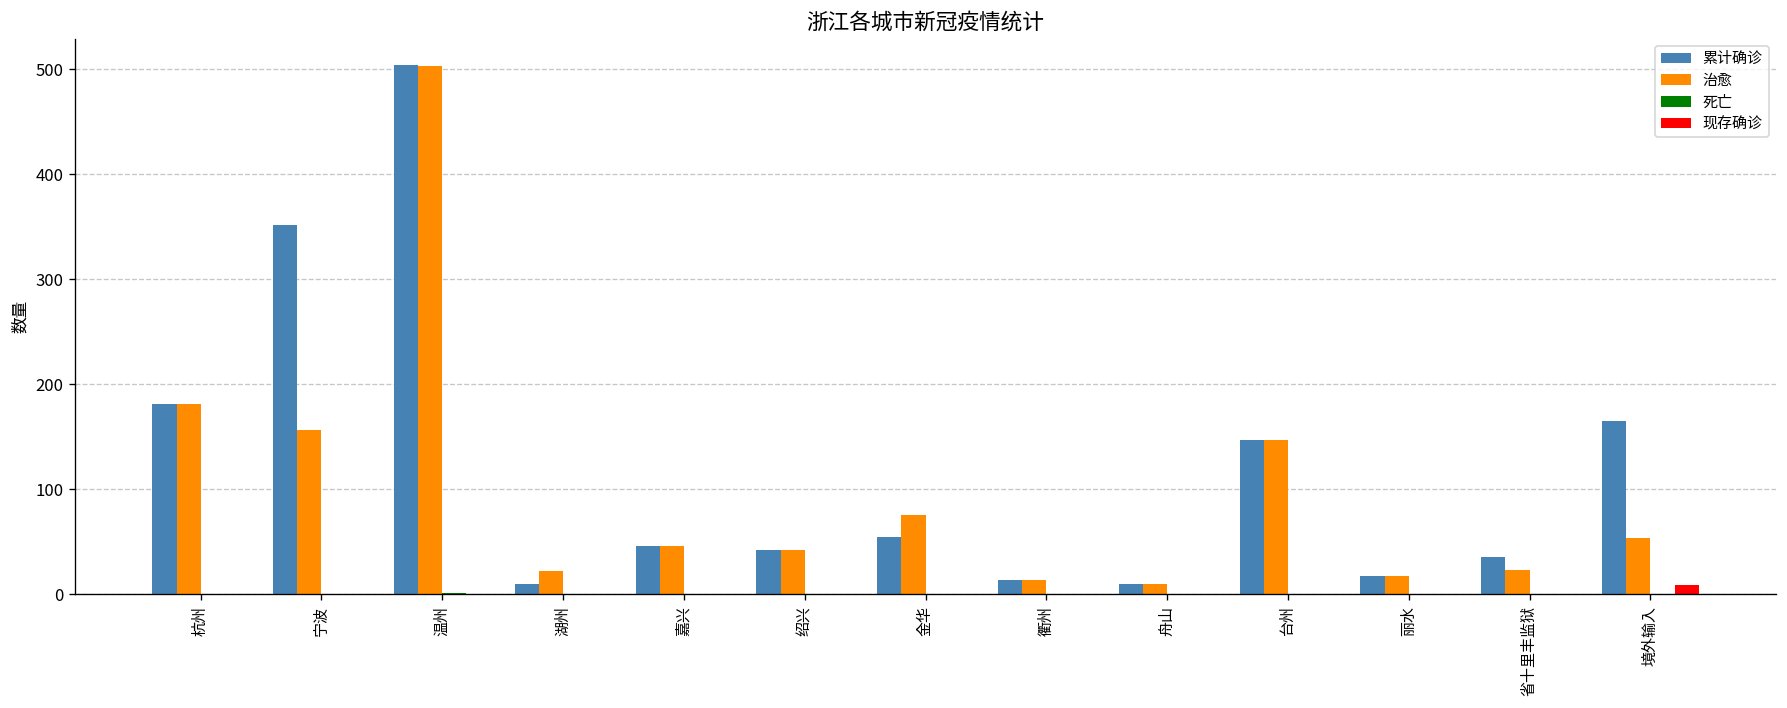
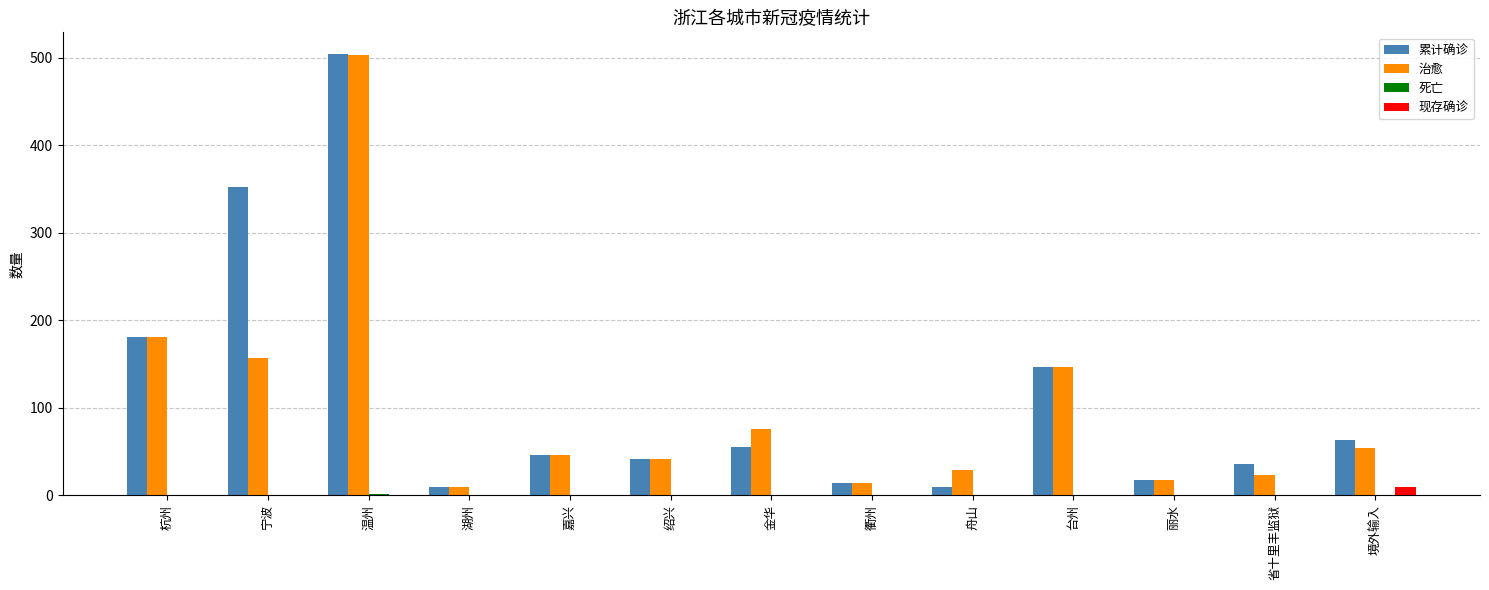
治愈, 湖州: 20 -> 10
治愈, 舟山: 10 -> 30
累计确诊, 境外输入: 170 -> 60
